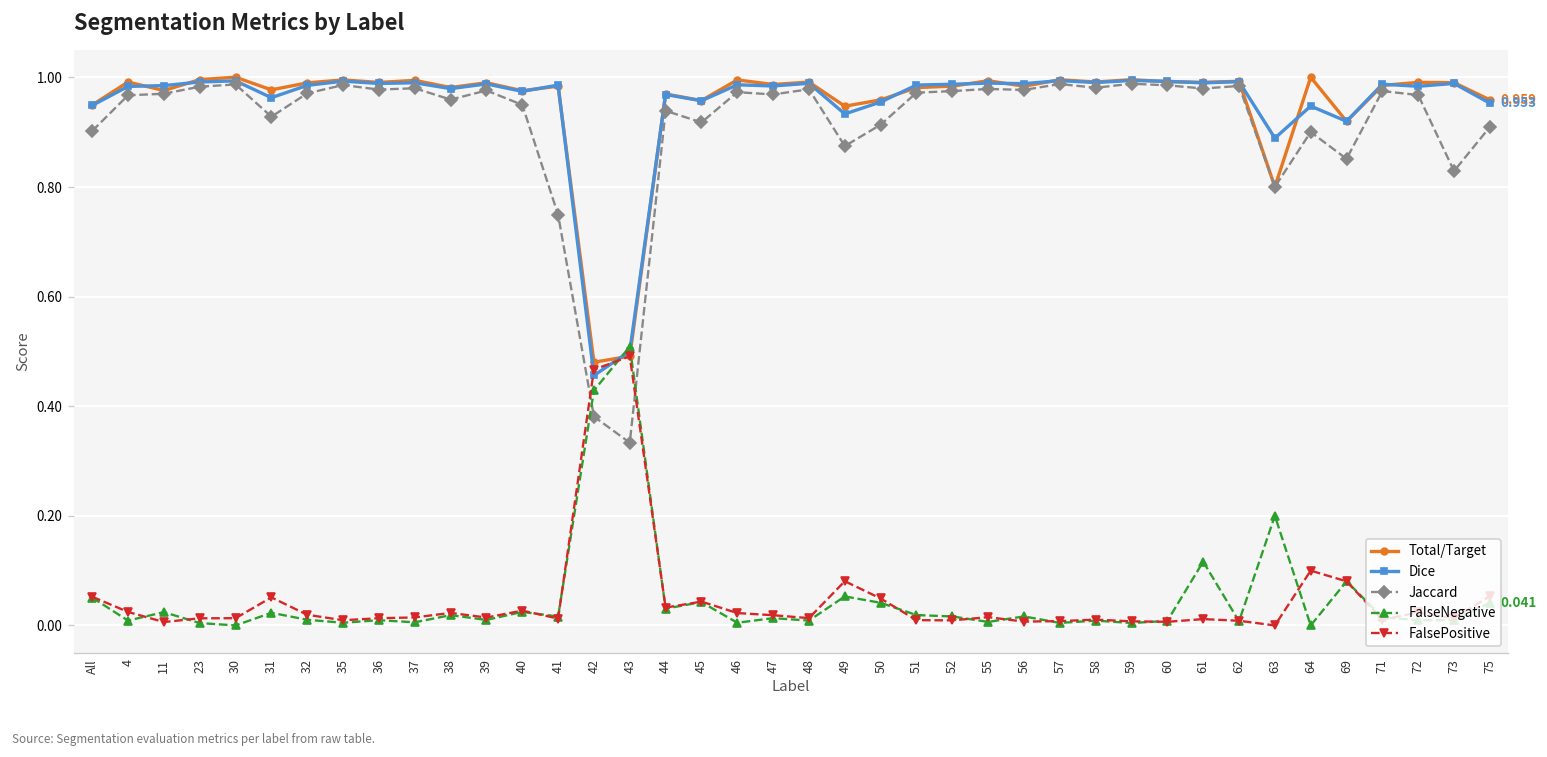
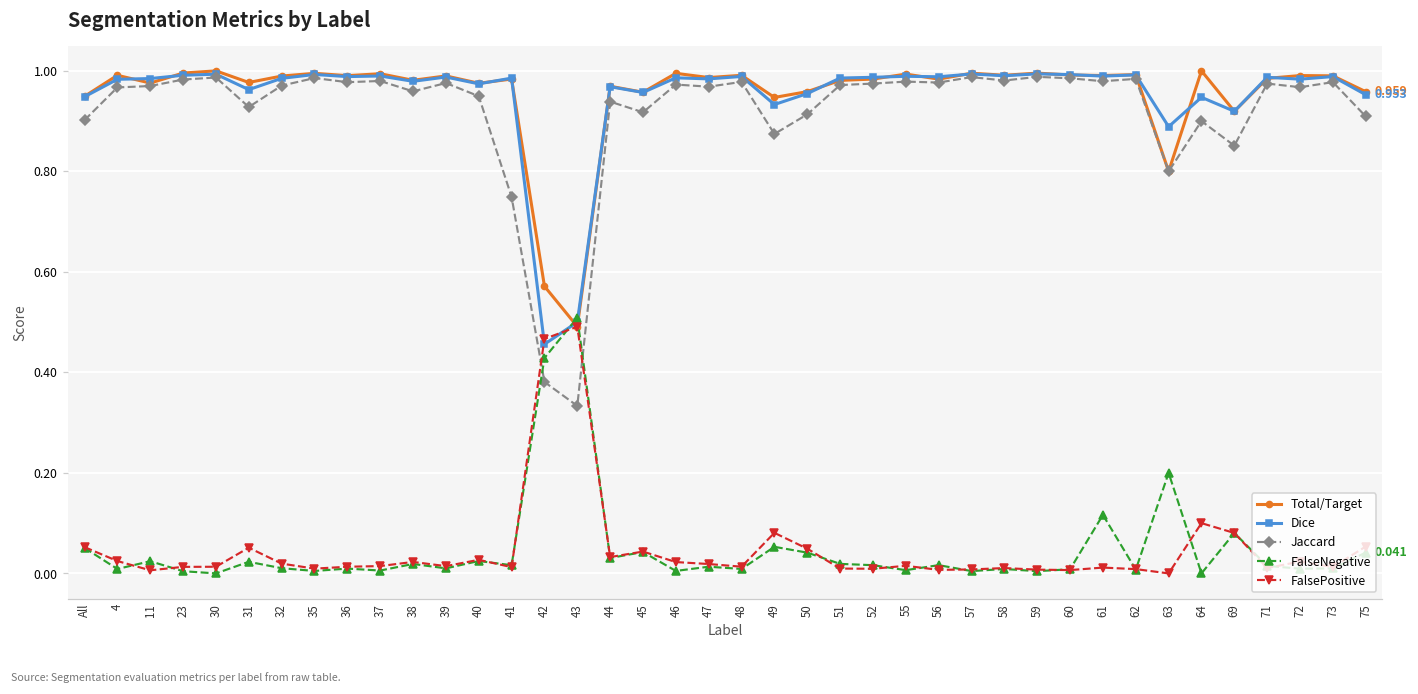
Total/Target, 42: 0.48 -> 0.57
Jaccard, 73: 0.83 -> 0.98
